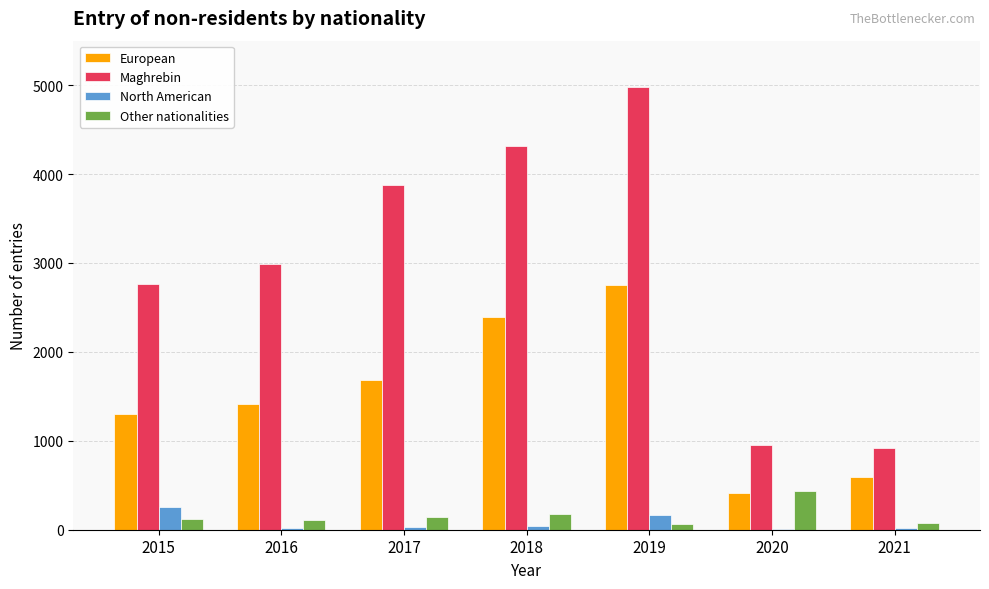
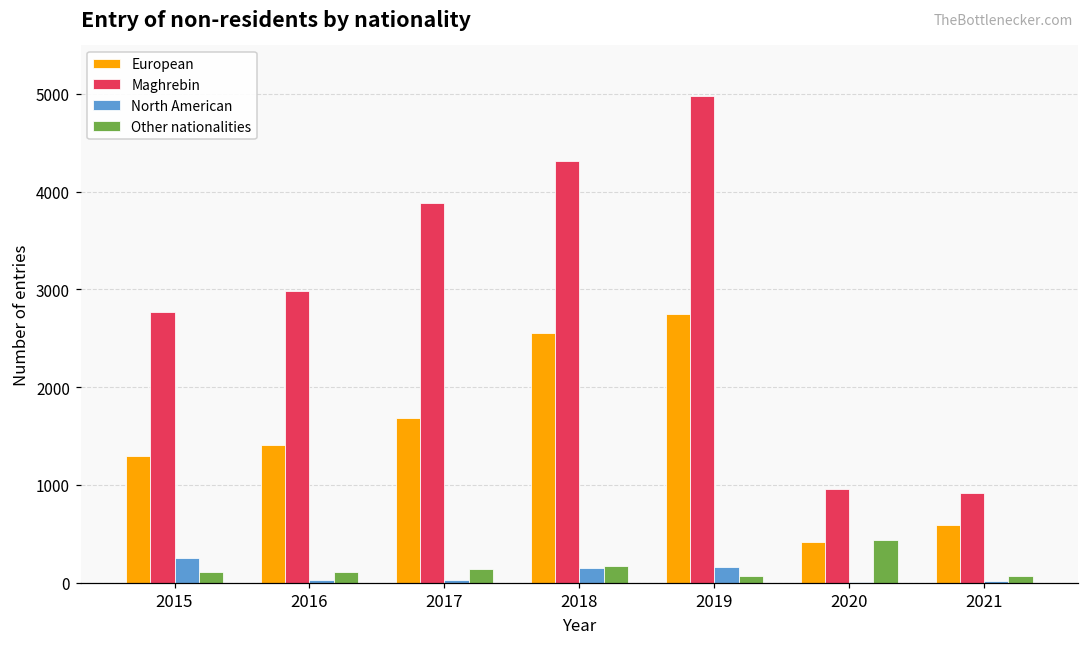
European, 2018: 2400 -> 2600
North American, 2018: 0 -> 100
